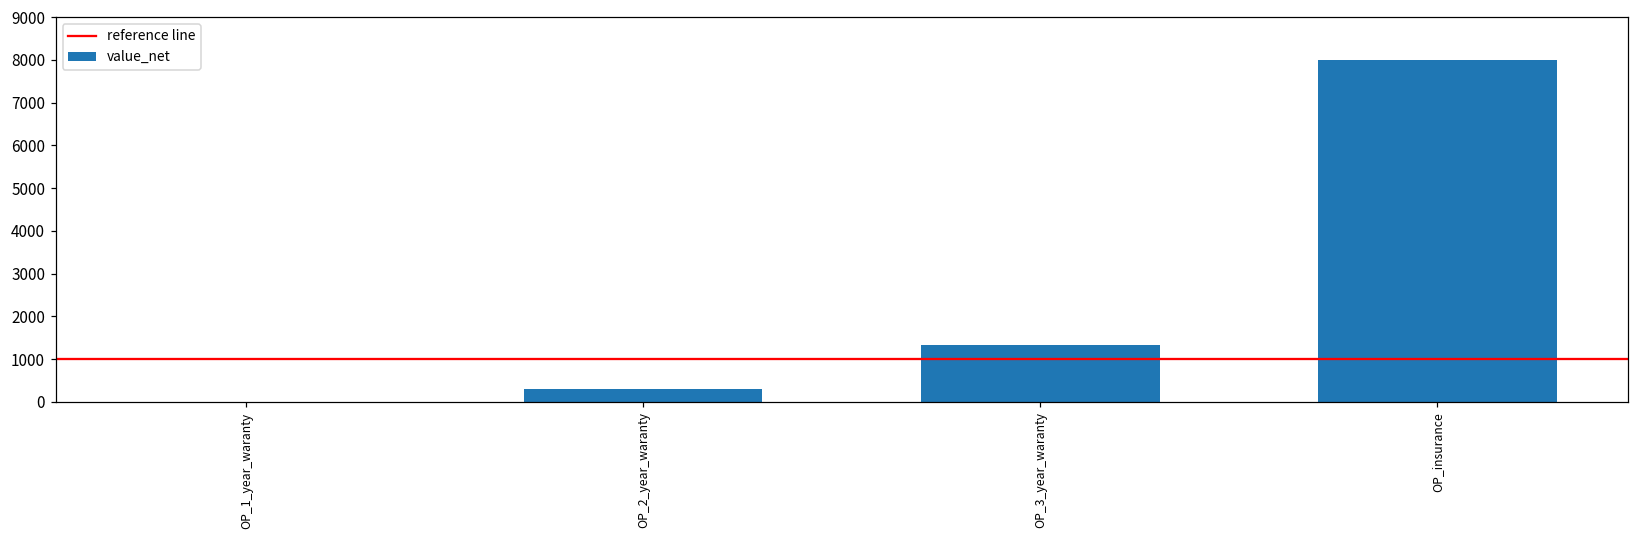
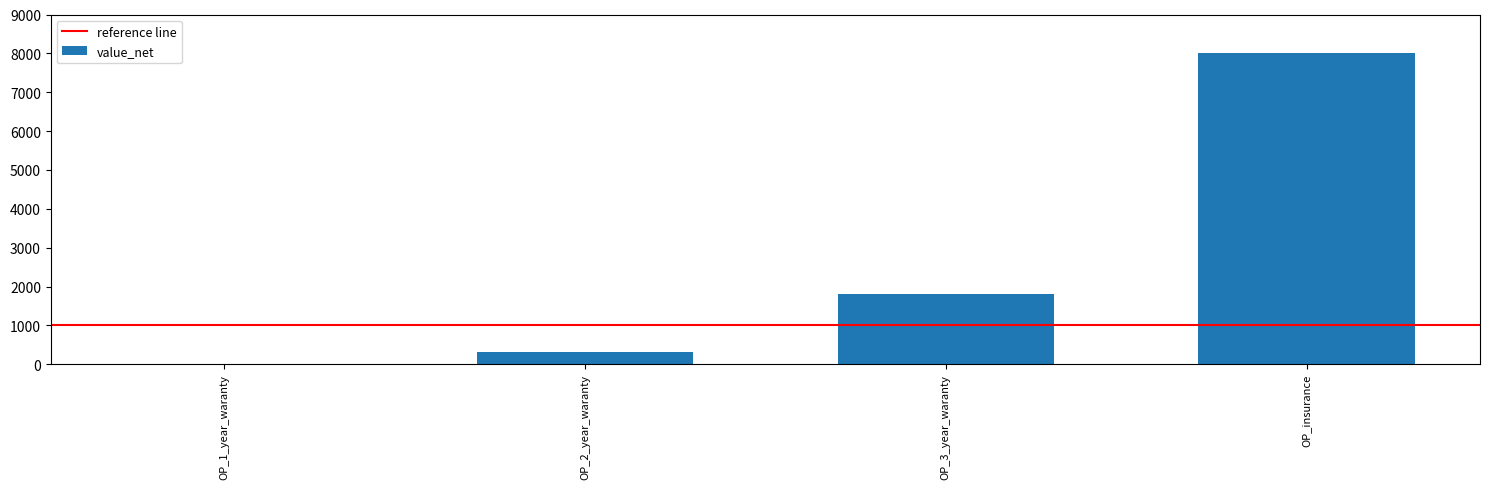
OP_3_year_waranty: 1300 -> 1800
